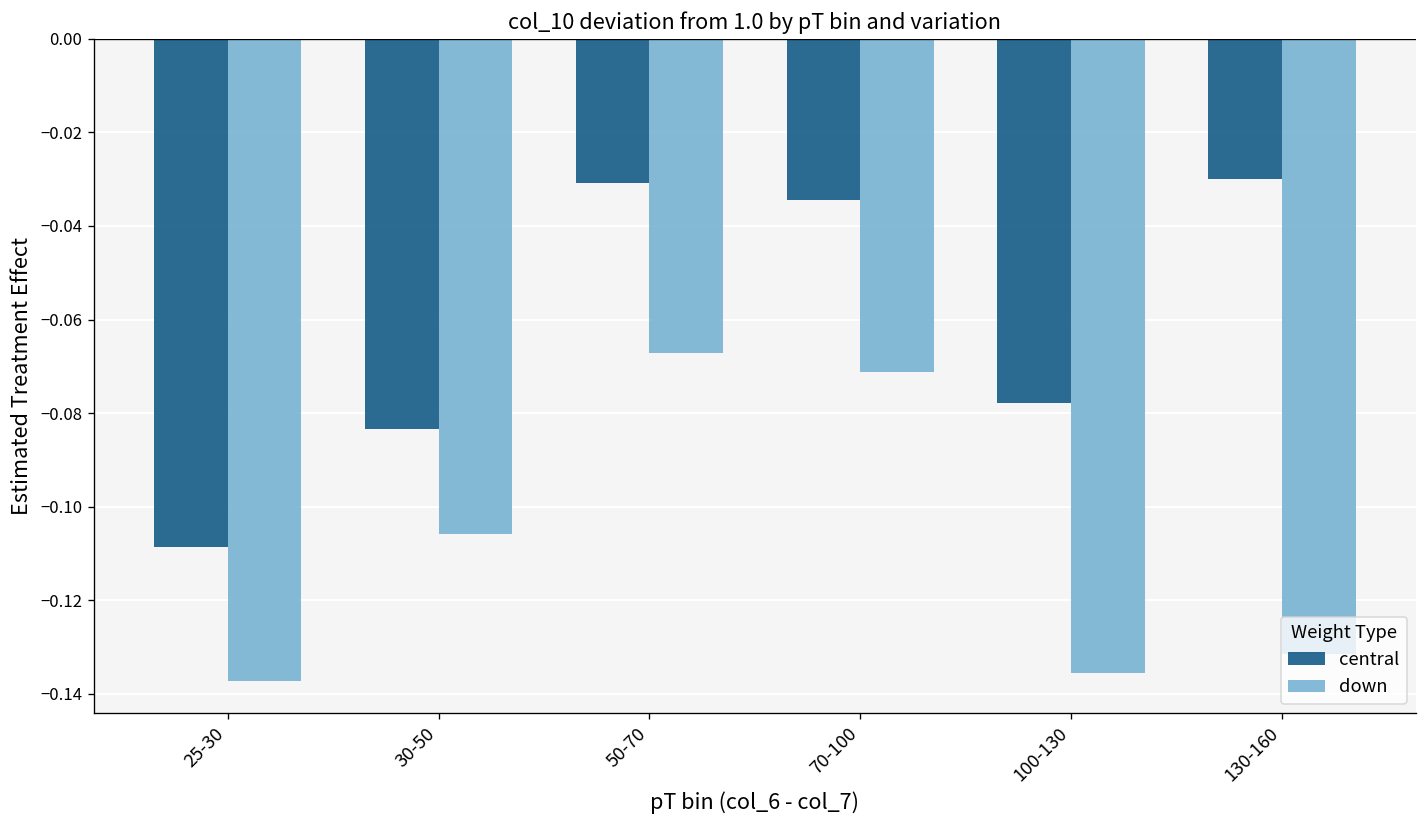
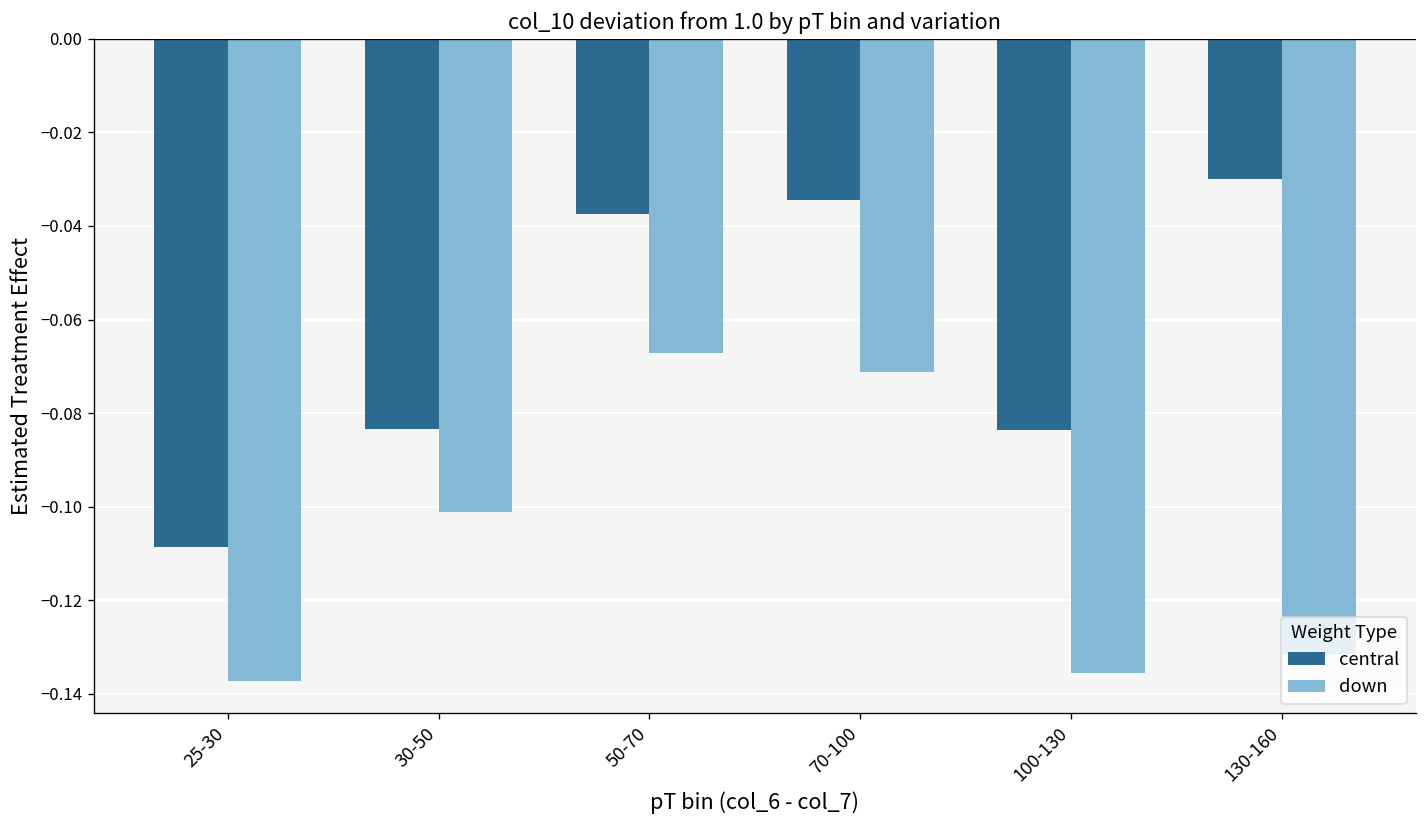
down, 30-50: -0.106 -> -0.101
central, 50-70: -0.031 -> -0.037
central, 100-130: -0.078 -> -0.084
